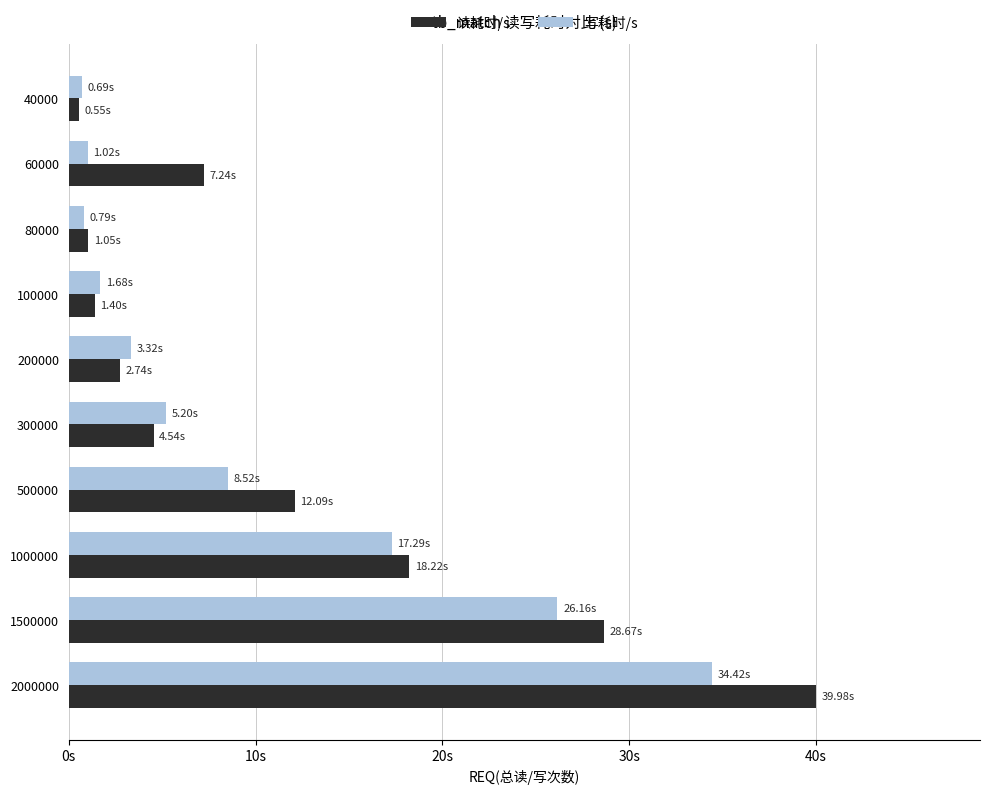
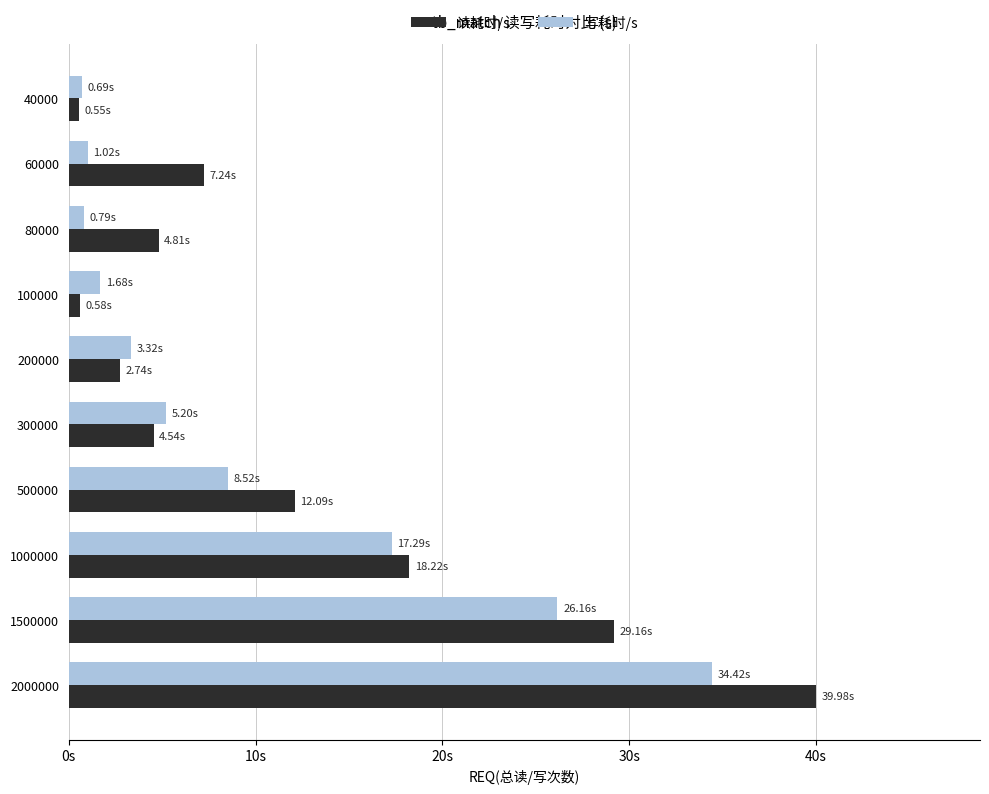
读耗时/s, 80000: 1.05s -> 4.81s
读耗时/s, 100000: 1.40s -> 0.58s
读耗时/s, 1500000: 28.67s -> 29.16s
